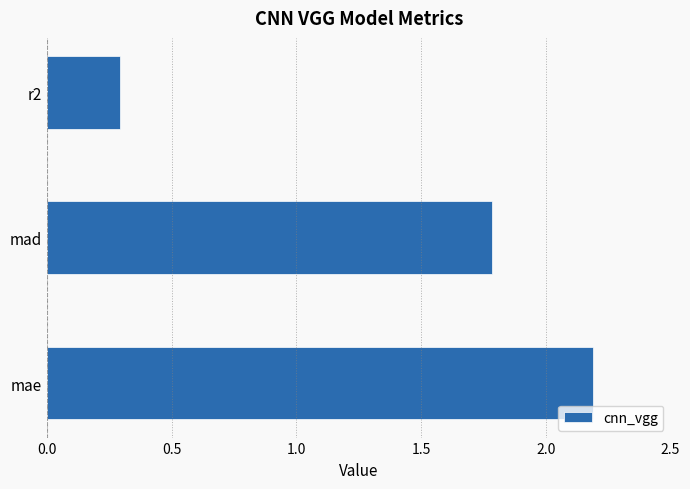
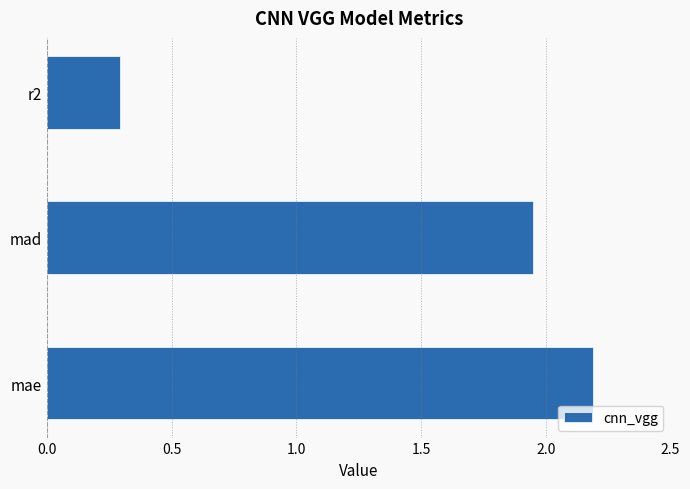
mad: 1.79 -> 1.95
